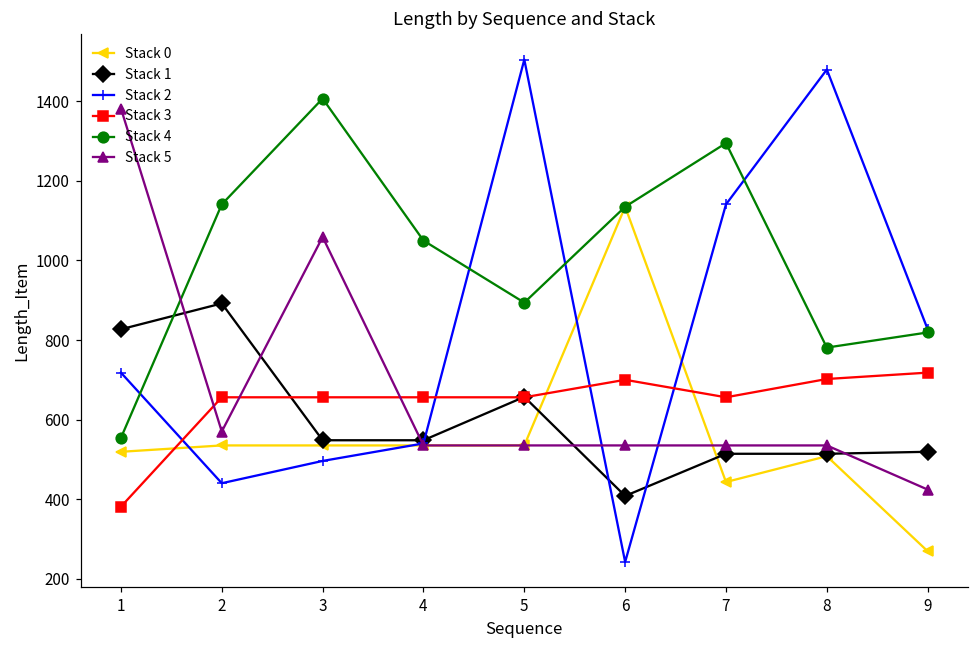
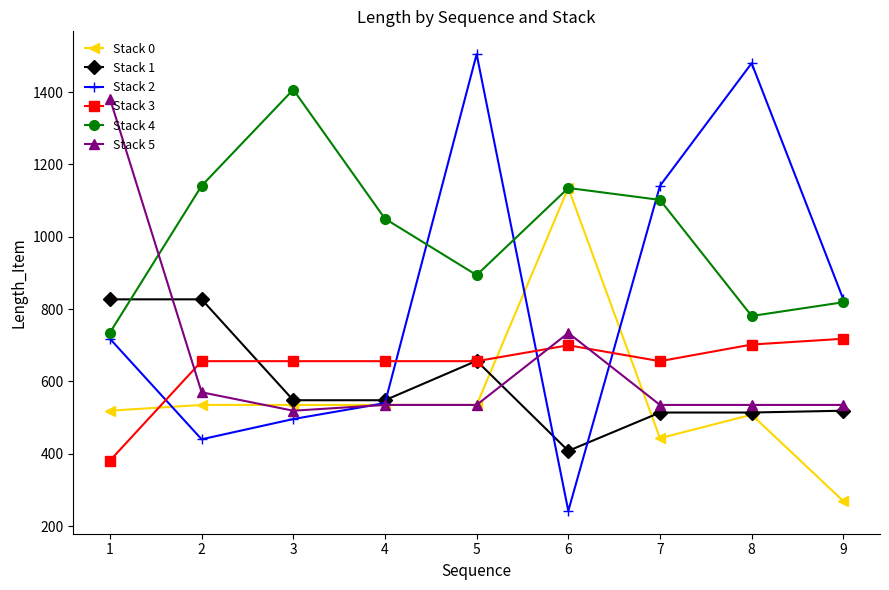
Stack 4, 1: 550 -> 740
Stack 1, 2: 890 -> 830
Stack 5, 3: 1060 -> 520
Stack 5, 6: 540 -> 730
Stack 4, 7: 1300 -> 1100
Stack 5, 9: 420 -> 540
